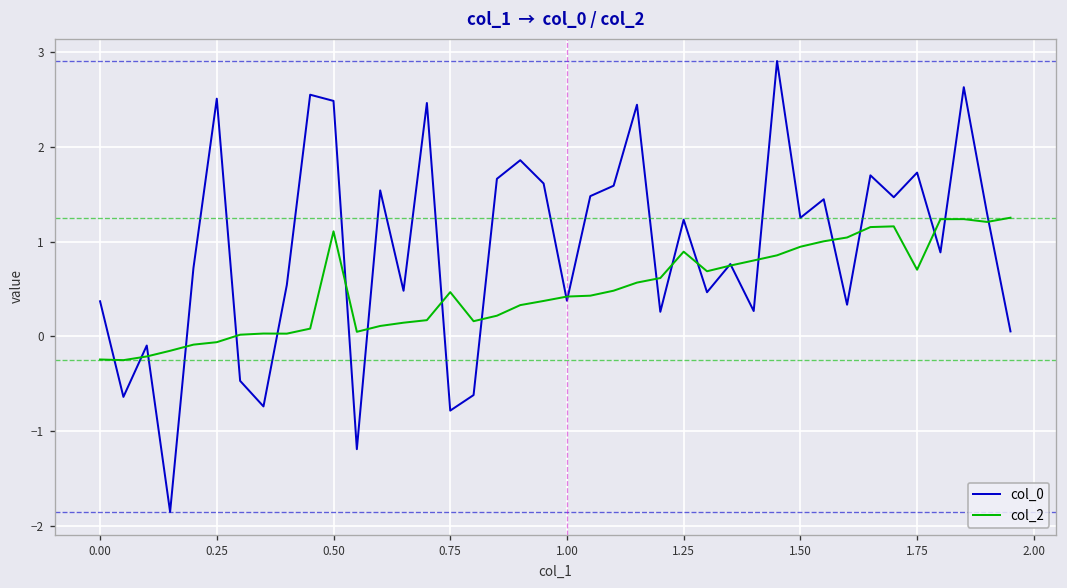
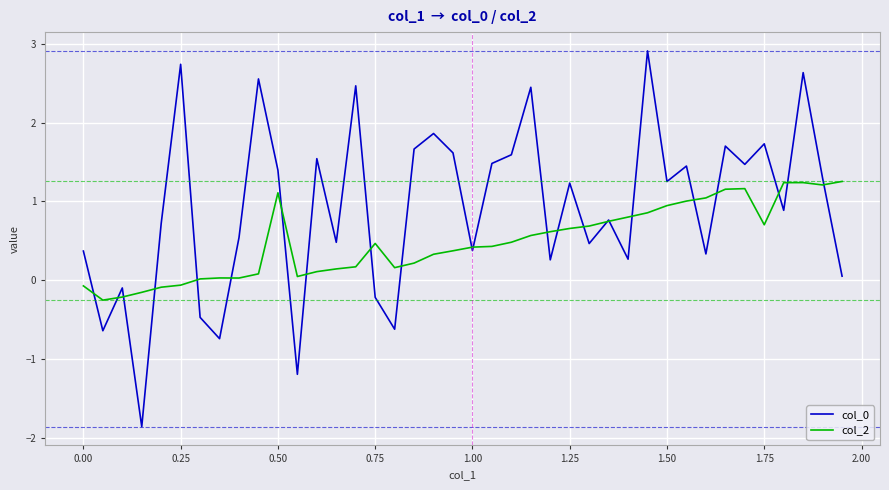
col_2, 0.00: -0.2 -> -0.1
col_0, 0.25: 2.5 -> 2.7
col_0, 0.50: 2.5 -> 1.4
col_0, 0.75: -0.8 -> -0.2
col_2, 1.25: 0.9 -> 0.7
